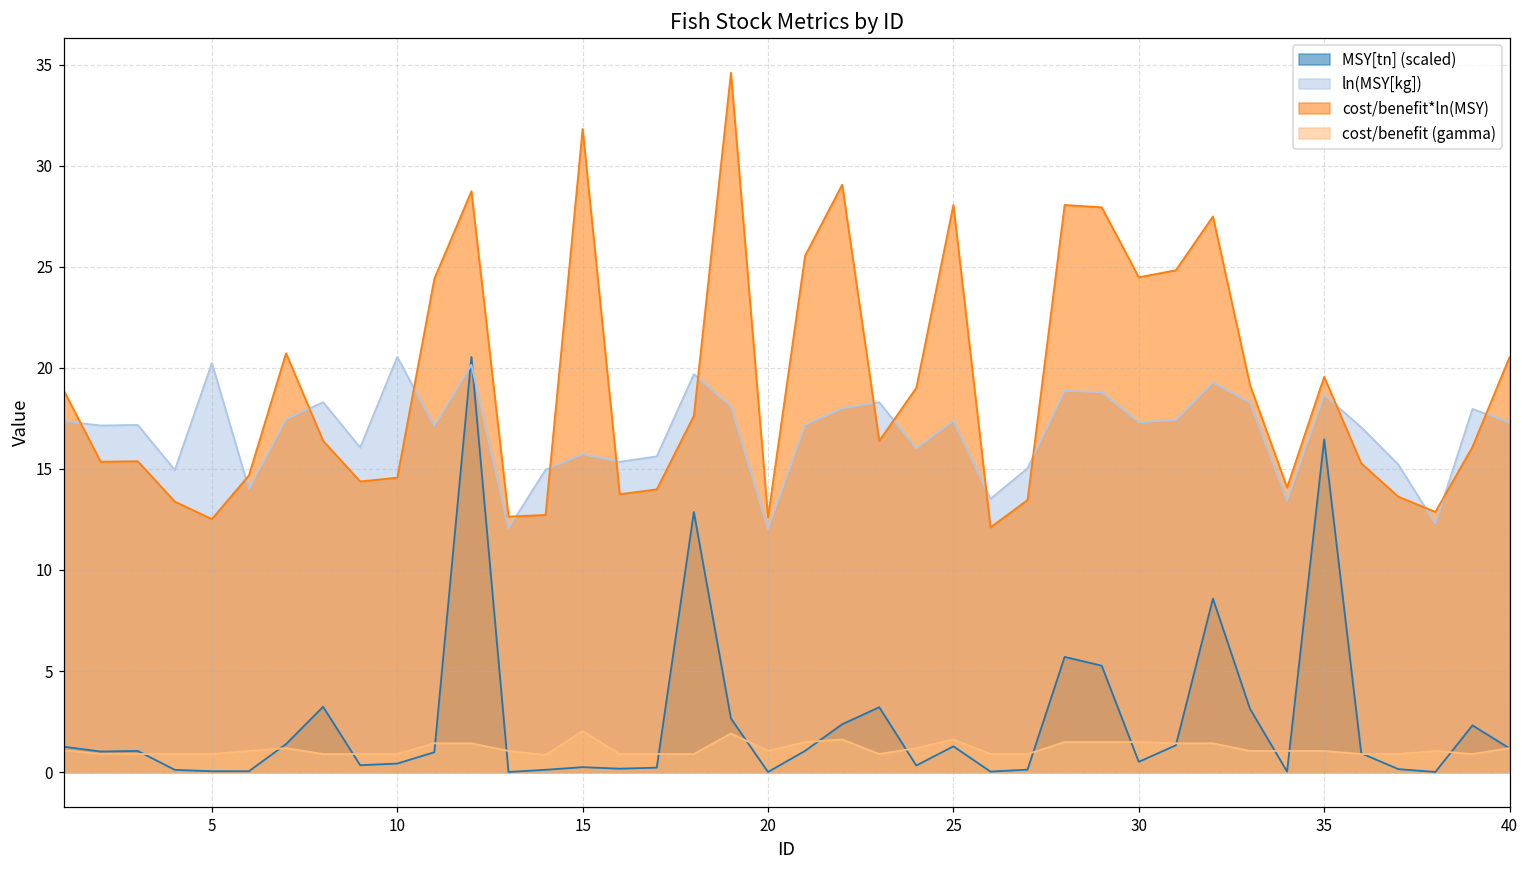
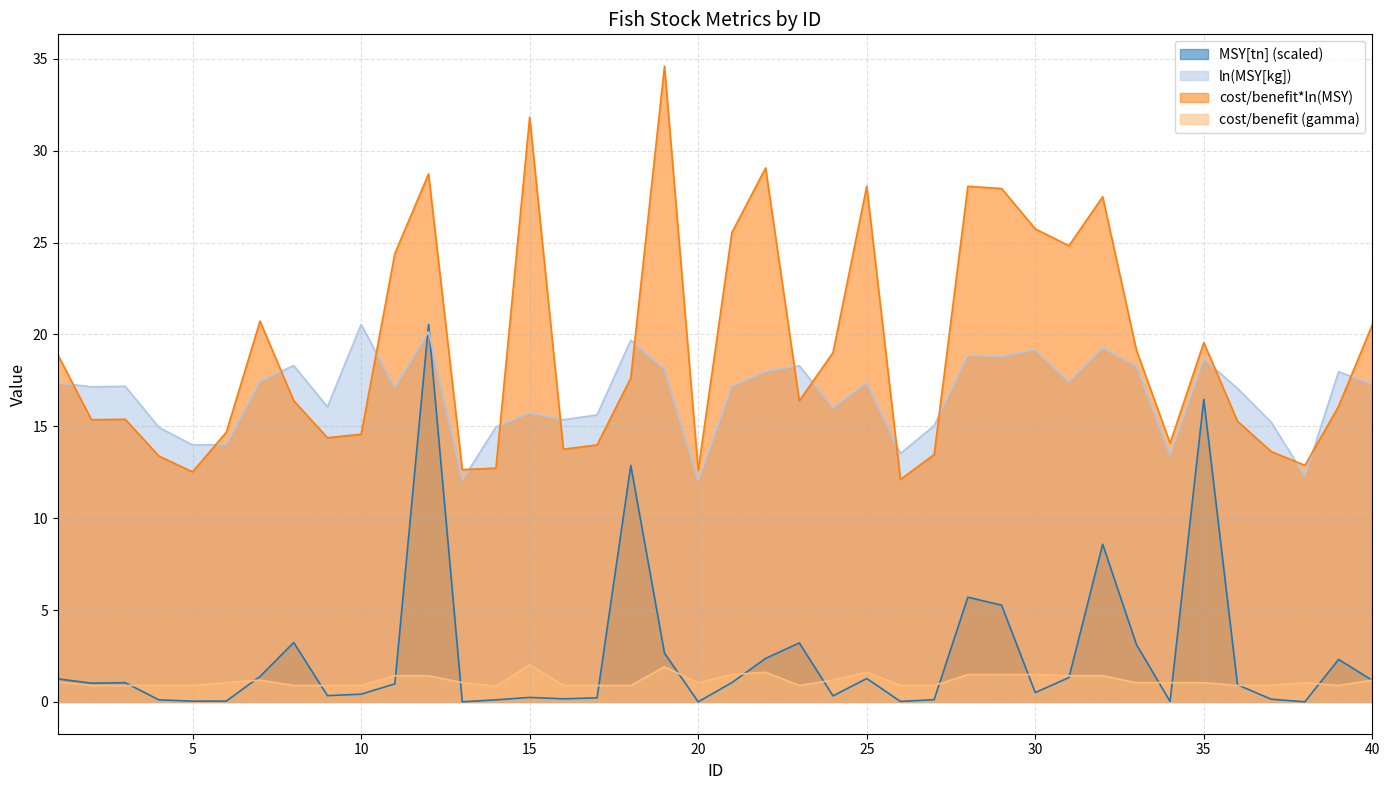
ln(MSY[kg]), 5: 20.2 -> 14.0
ln(MSY[kg]), 30: 17.3 -> 19.2
cost/benefit*ln(MSY), 30: 24.5 -> 25.7
